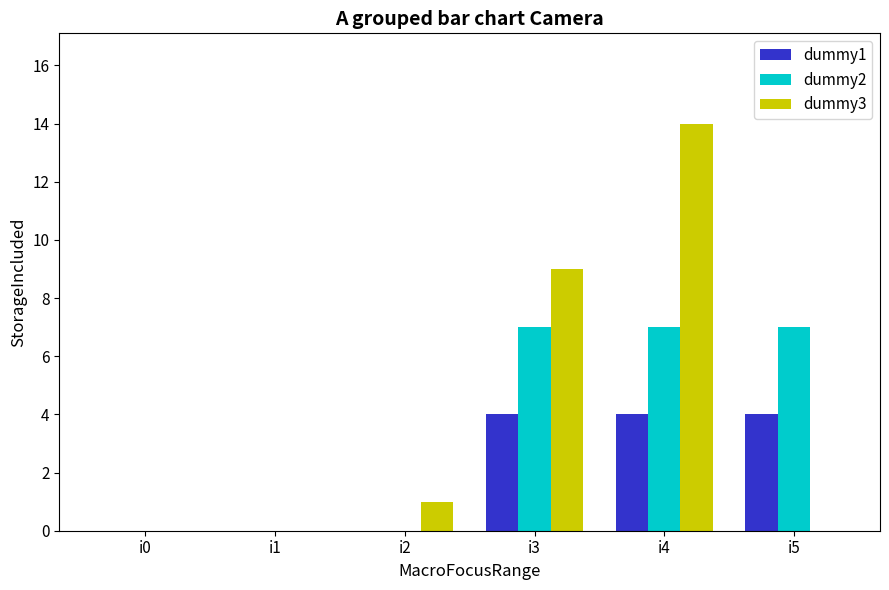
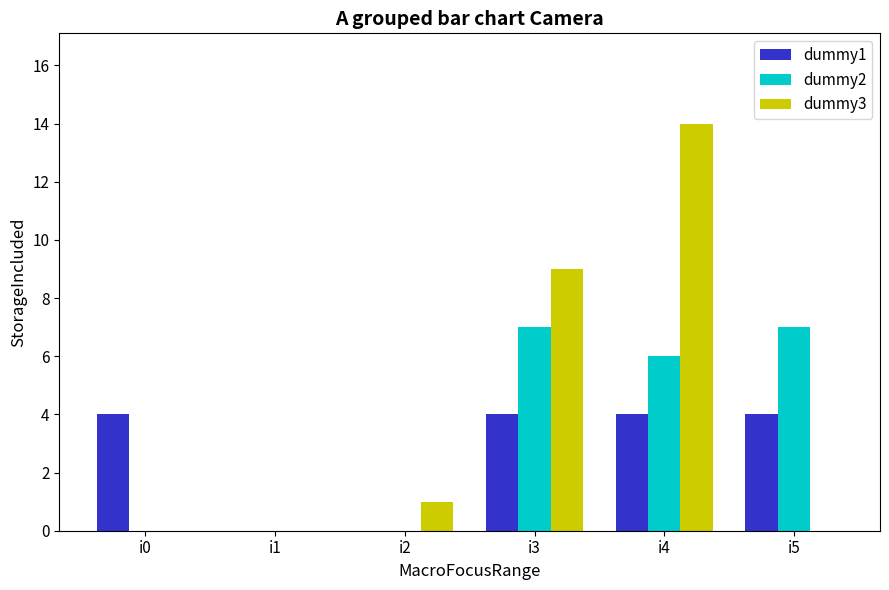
dummy1, i0: 0 -> 4
dummy2, i4: 7 -> 6
